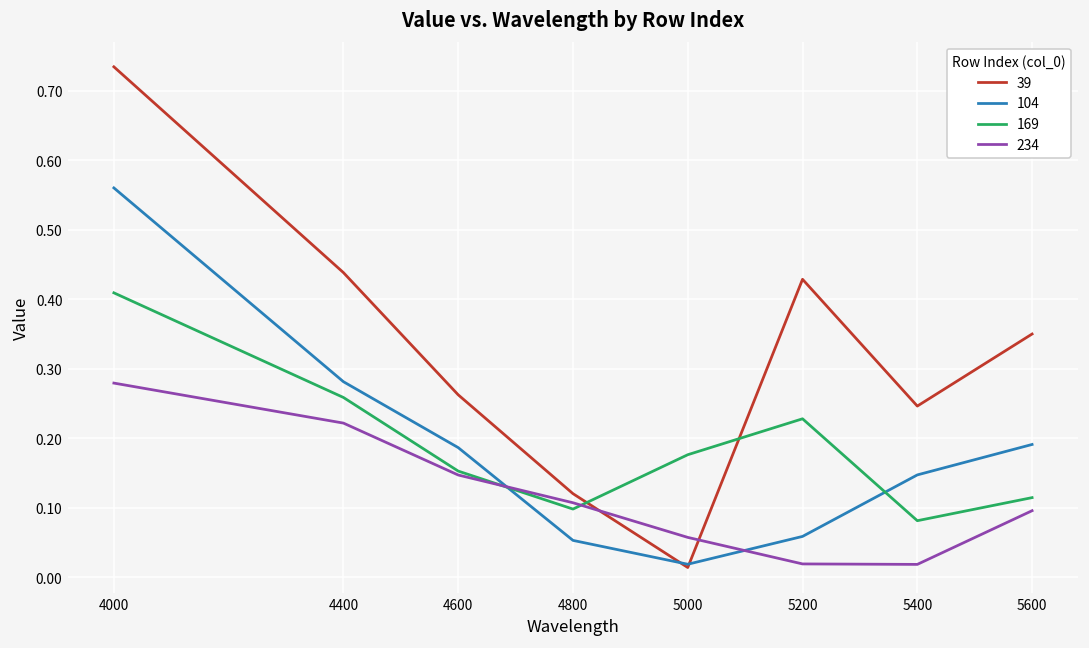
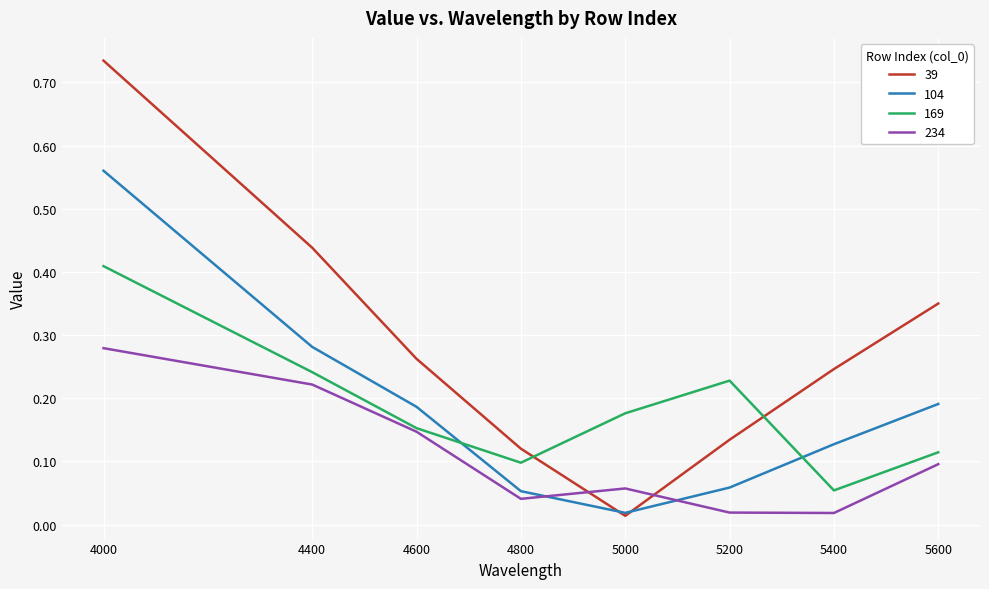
169, 4400: 0.26 -> 0.24
234, 4800: 0.11 -> 0.04
39, 5200: 0.43 -> 0.13
104, 5400: 0.15 -> 0.13
169, 5400: 0.08 -> 0.05
